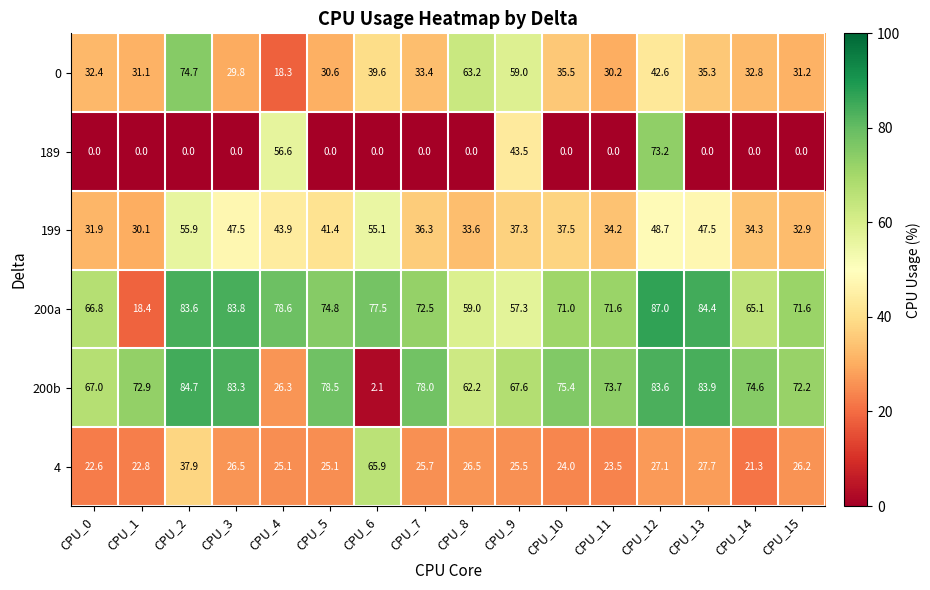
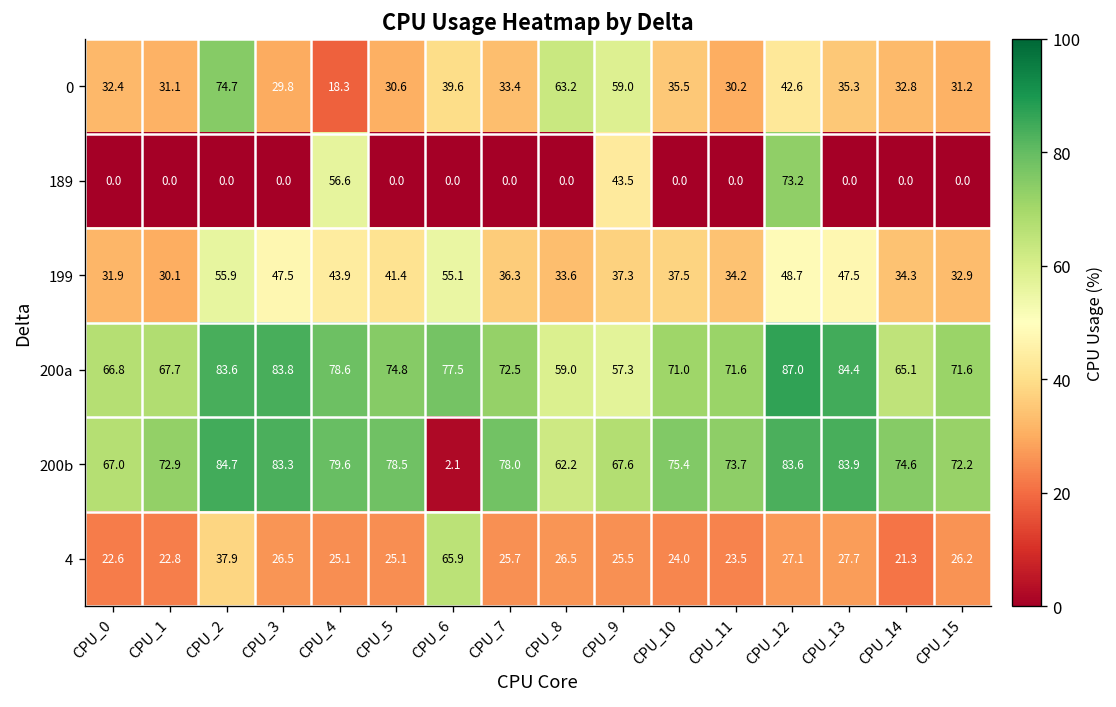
200a, CPU_1: 18.4 -> 67.7
200b, CPU_4: 26.3 -> 79.6
